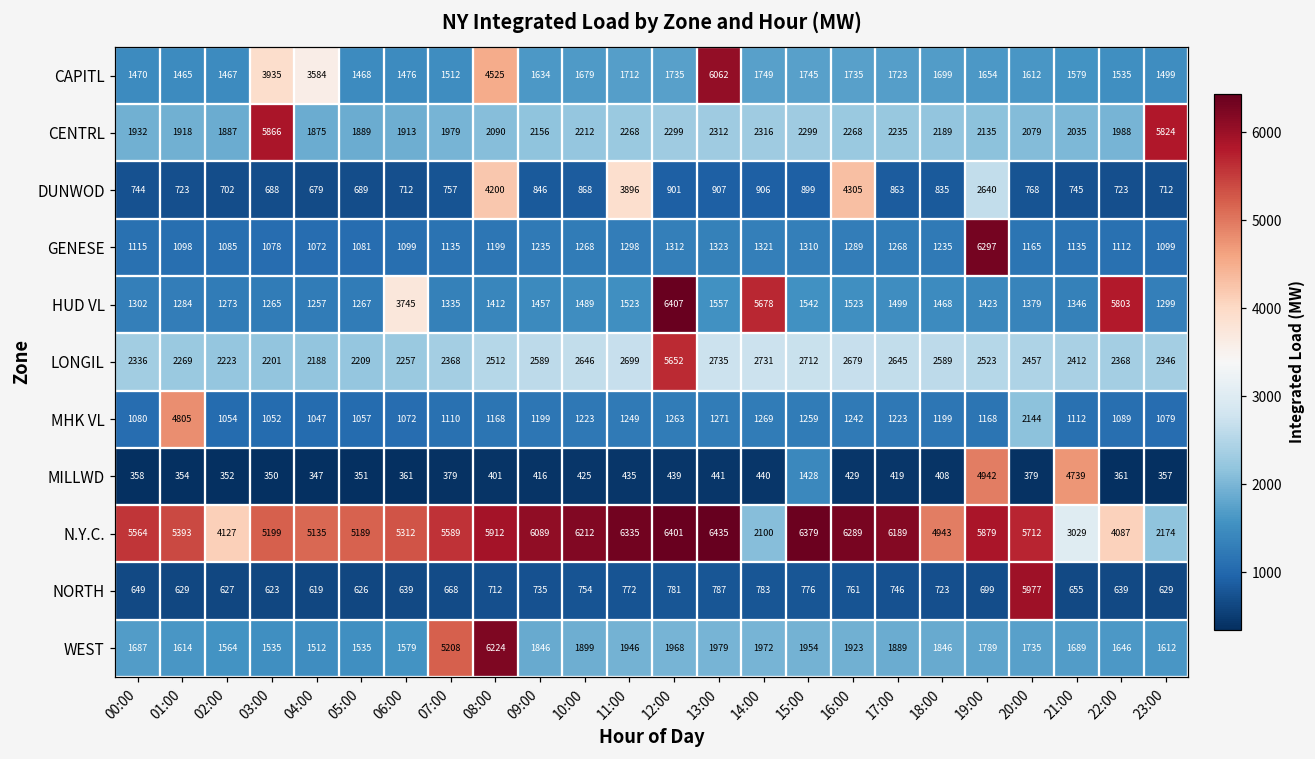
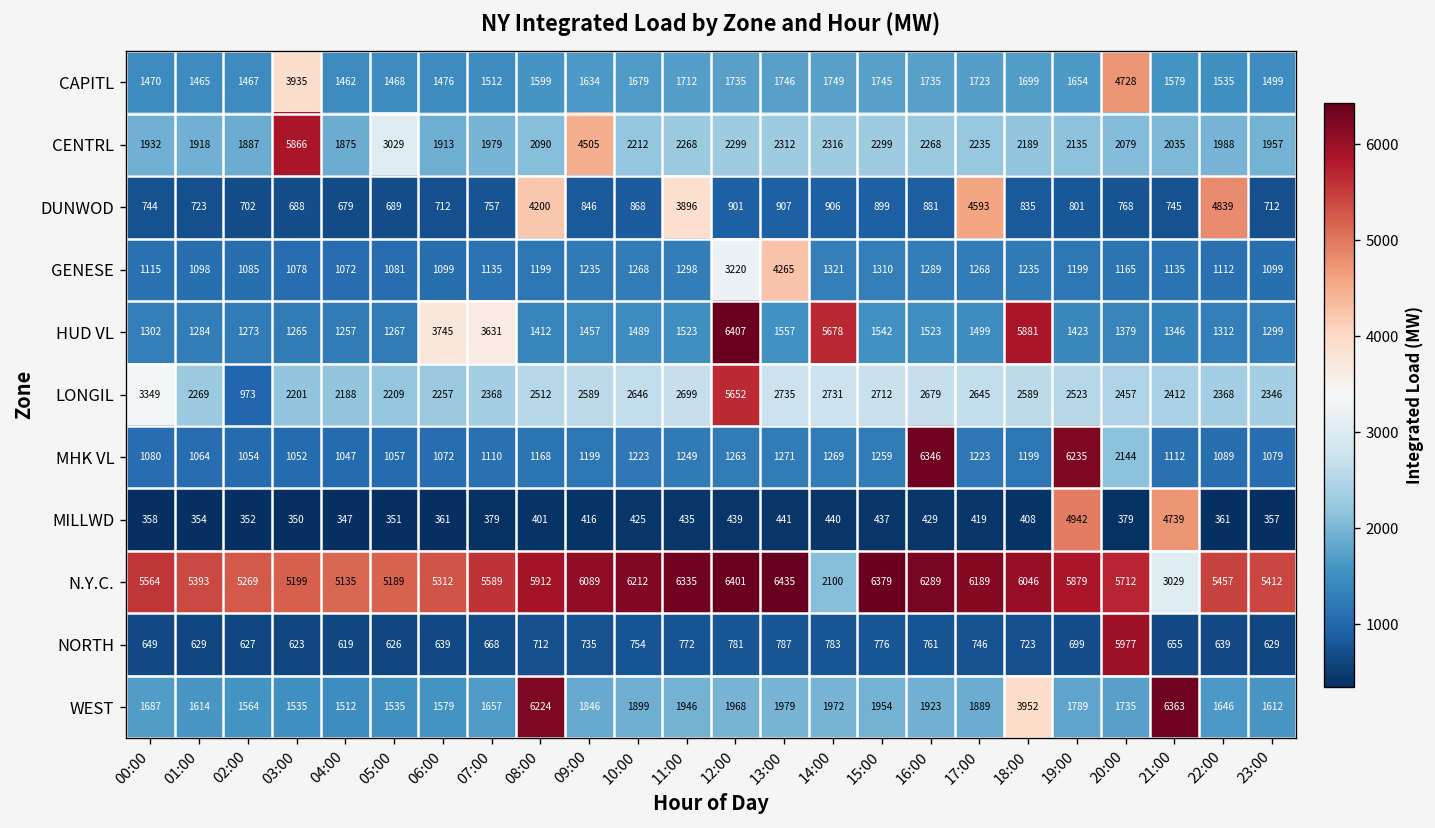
CAPITL, 04:00: 3584 -> 1462
CAPITL, 08:00: 4525 -> 1599
CAPITL, 13:00: 6062 -> 1746
CAPITL, 20:00: 1612 -> 4728
CENTRL, 05:00: 1889 -> 3029
CENTRL, 09:00: 2156 -> 4505
CENTRL, 23:00: 5824 -> 1957
DUNWOD, 16:00: 4305 -> 881
DUNWOD, 17:00: 863 -> 4593
DUNWOD, 19:00: 2640 -> 801
DUNWOD, 22:00: 723 -> 4839
GENESE, 12:00: 1312 -> 3220
GENESE, 13:00: 1323 -> 4265
GENESE, 19:00: 6297 -> 1199
HUD VL, 07:00: 1335 -> 3631
HUD VL, 18:00: 1468 -> 5881
HUD VL, 22:00: 5803 -> 1312
LONGIL, 00:00: 2336 -> 3349
LONGIL, 02:00: 2223 -> 973
MHK VL, 01:00: 4805 -> 1064
MHK VL, 16:00: 1242 -> 6346
MHK VL, 19:00: 1168 -> 6235
MILLWD, 15:00: 1428 -> 437
N.Y.C., 02:00: 4127 -> 5269
N.Y.C., 18:00: 4943 -> 6046
N.Y.C., 22:00: 4087 -> 5457
N.Y.C., 23:00: 2174 -> 5412
WEST, 07:00: 5208 -> 1657
WEST, 18:00: 1846 -> 3952
WEST, 21:00: 1689 -> 6363
